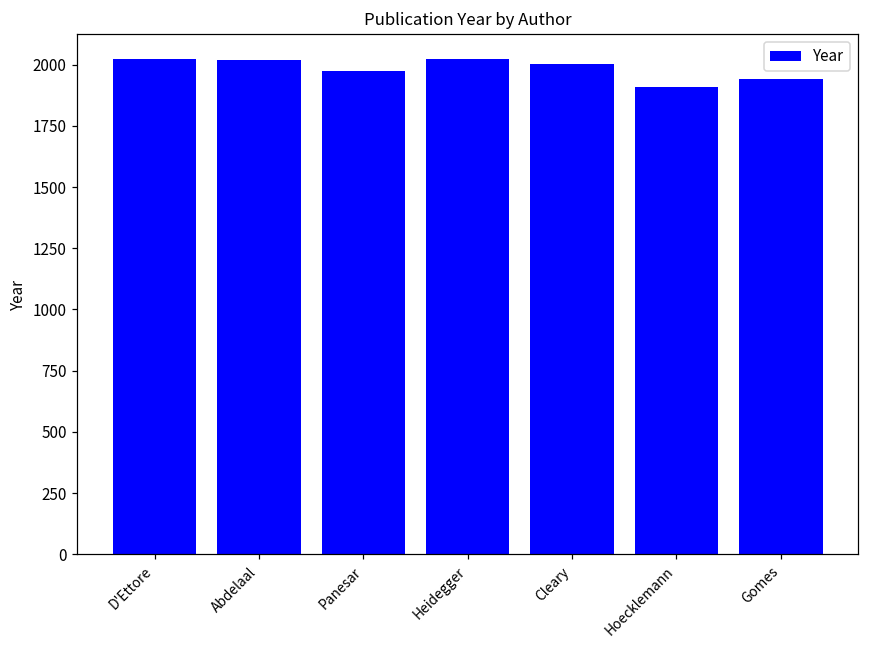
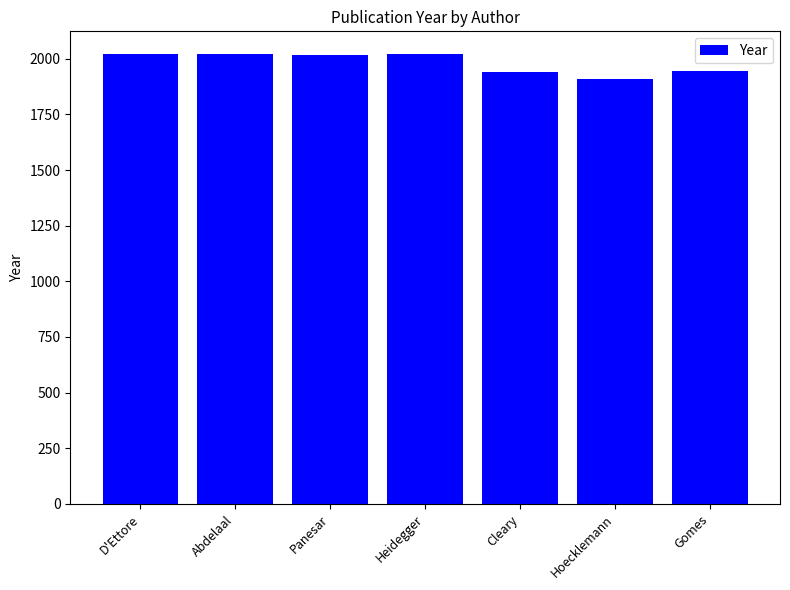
Panesar: 1970 -> 2020
Cleary: 2000 -> 1940
